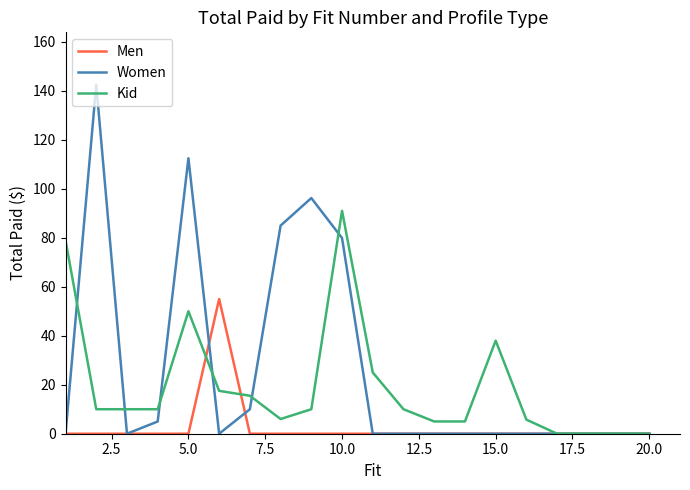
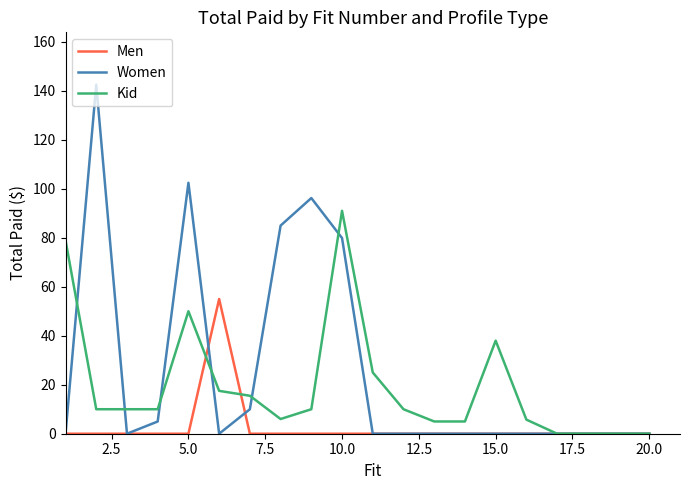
Women, 5.0: 112 -> 102
